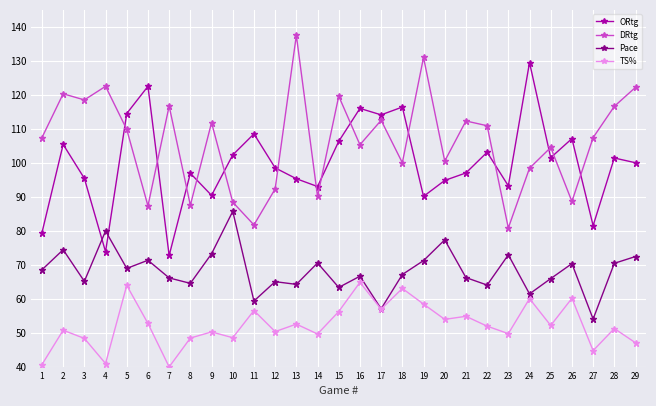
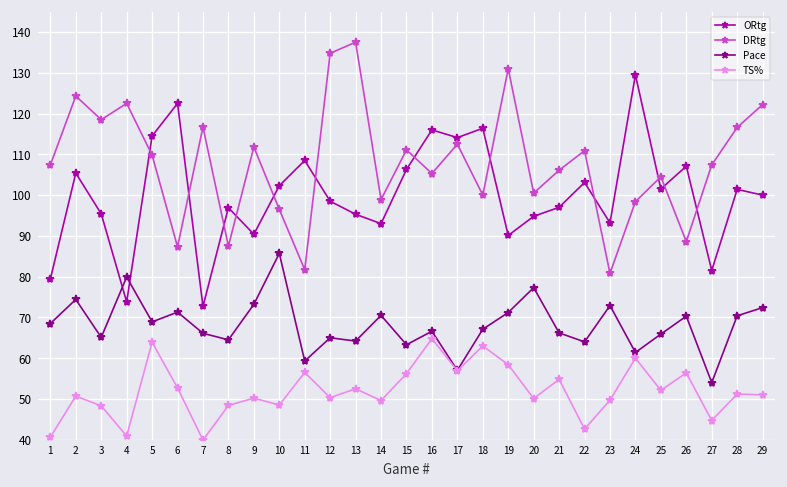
DRtg, 2: 120 -> 124
DRtg, 10: 88 -> 97
DRtg, 12: 92 -> 135
DRtg, 14: 90 -> 99
DRtg, 15: 120 -> 111
TS%, 20: 54 -> 50
DRtg, 21: 112 -> 106
TS%, 22: 52 -> 43
TS%, 26: 60 -> 56
TS%, 29: 47 -> 51
